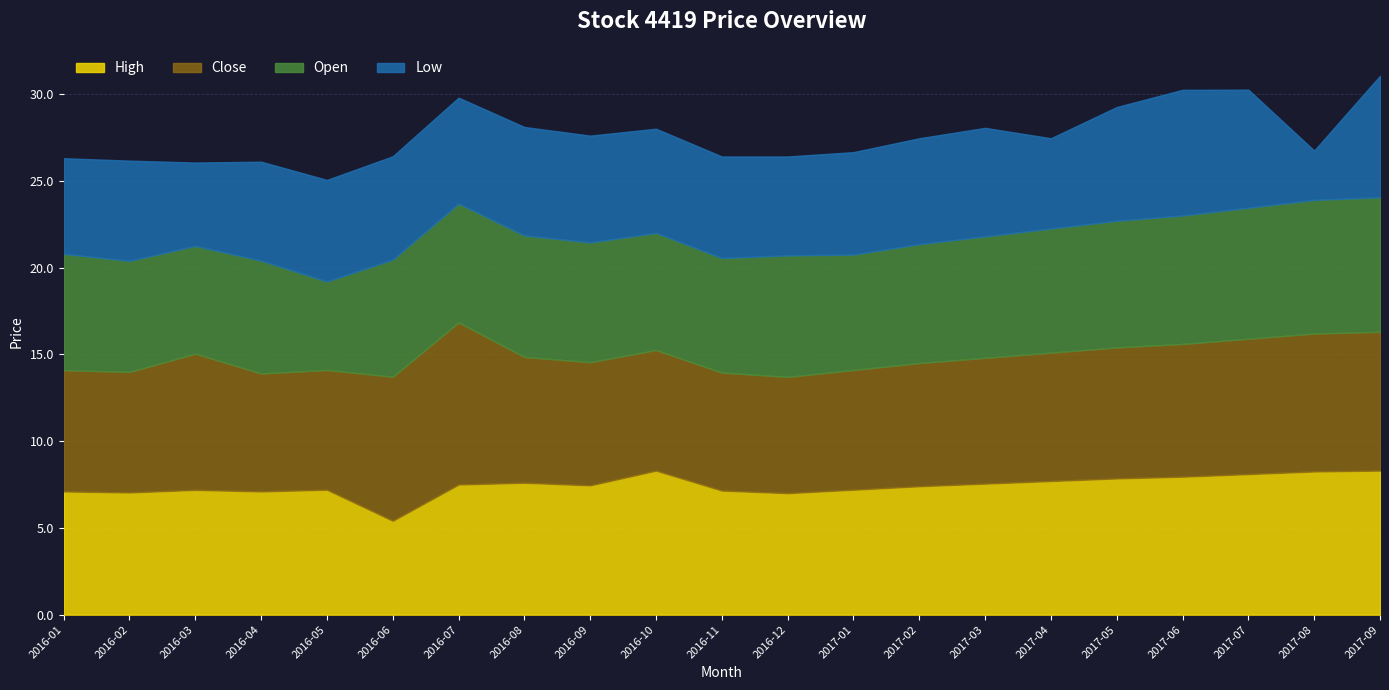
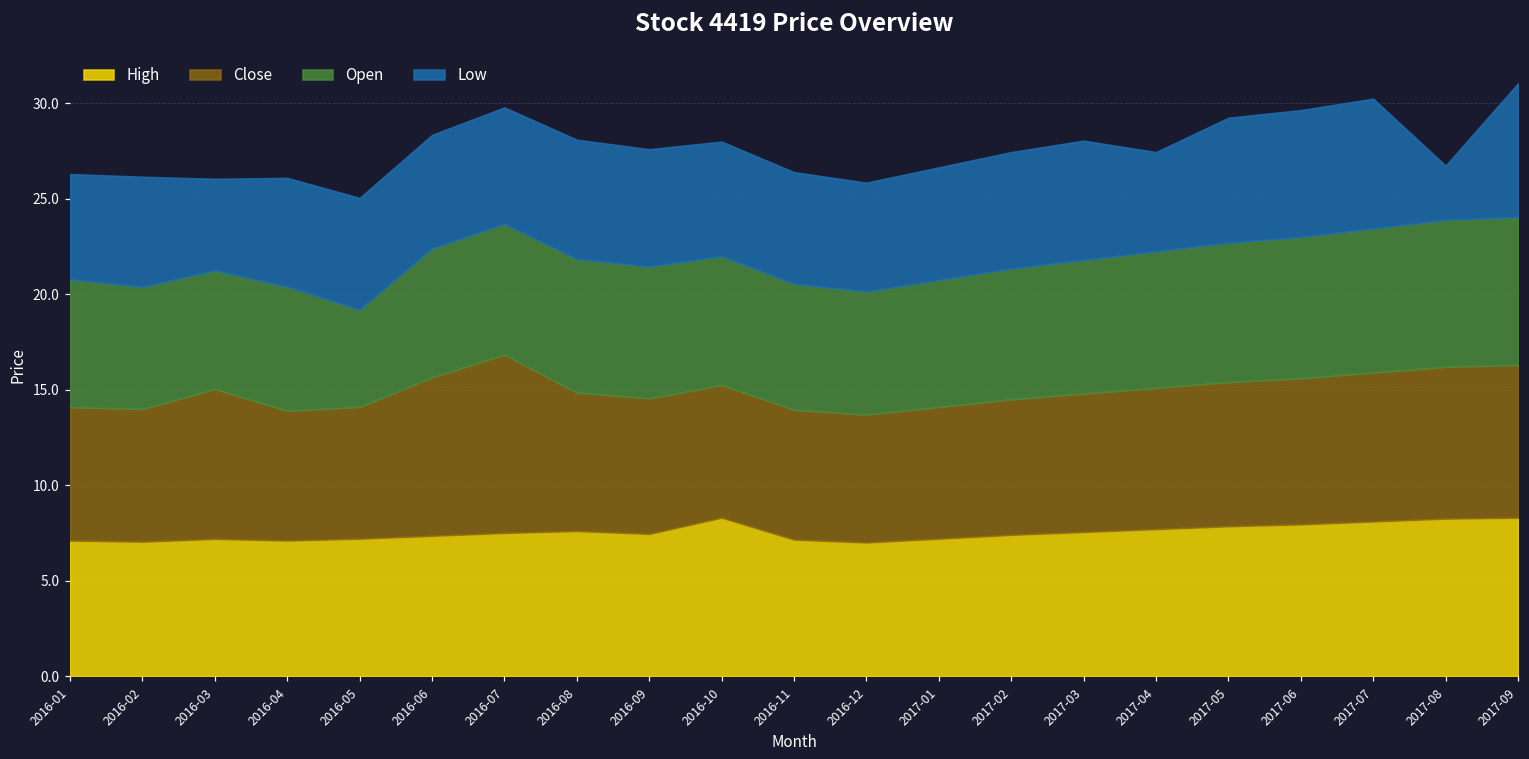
High, 2016-06: 5.4 -> 7.4
Open, 2016-12: 7.0 -> 6.4
Low, 2017-06: 7.2 -> 6.6
